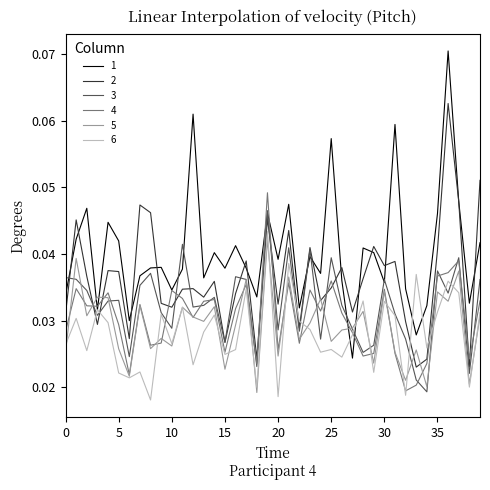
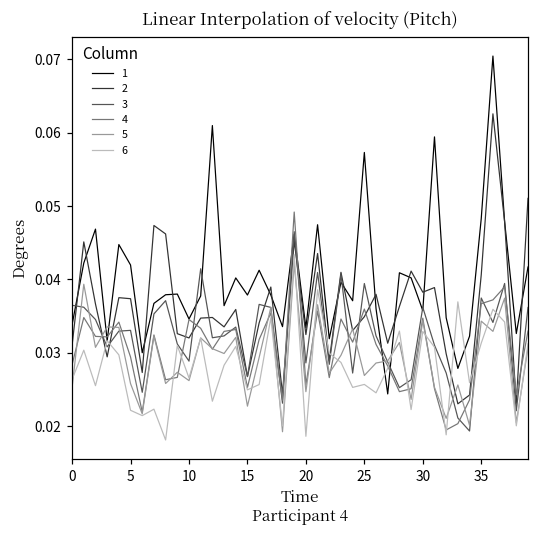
1, 20: 0.039 -> 0.033
1, 35: 0.046 -> 0.048
